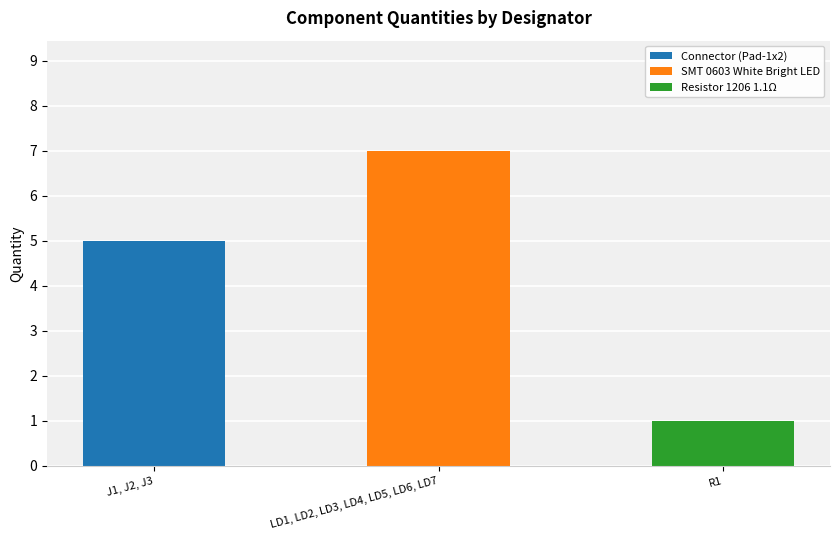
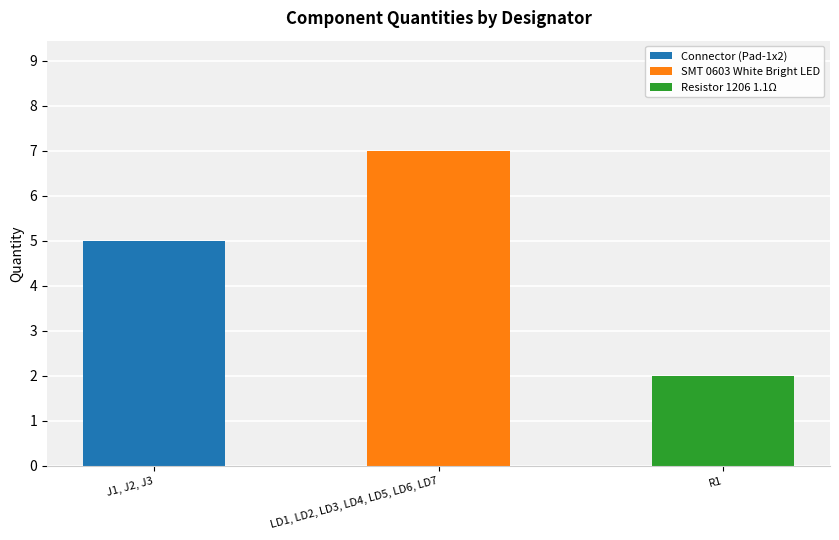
R1: 1 -> 2
